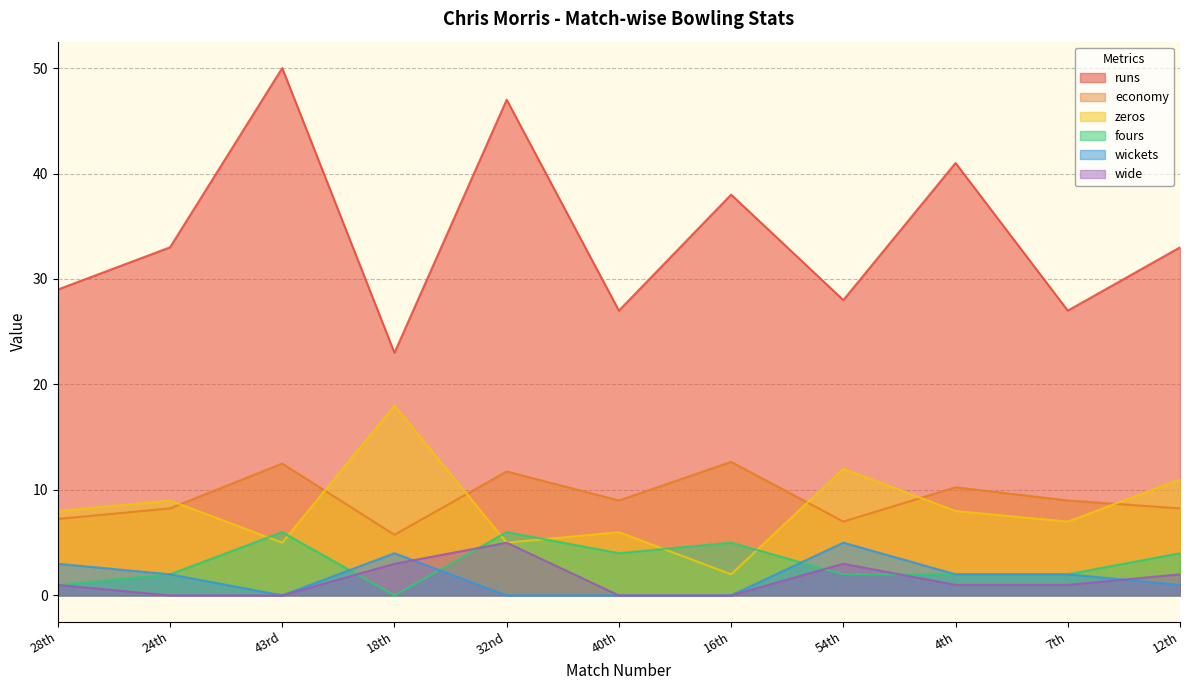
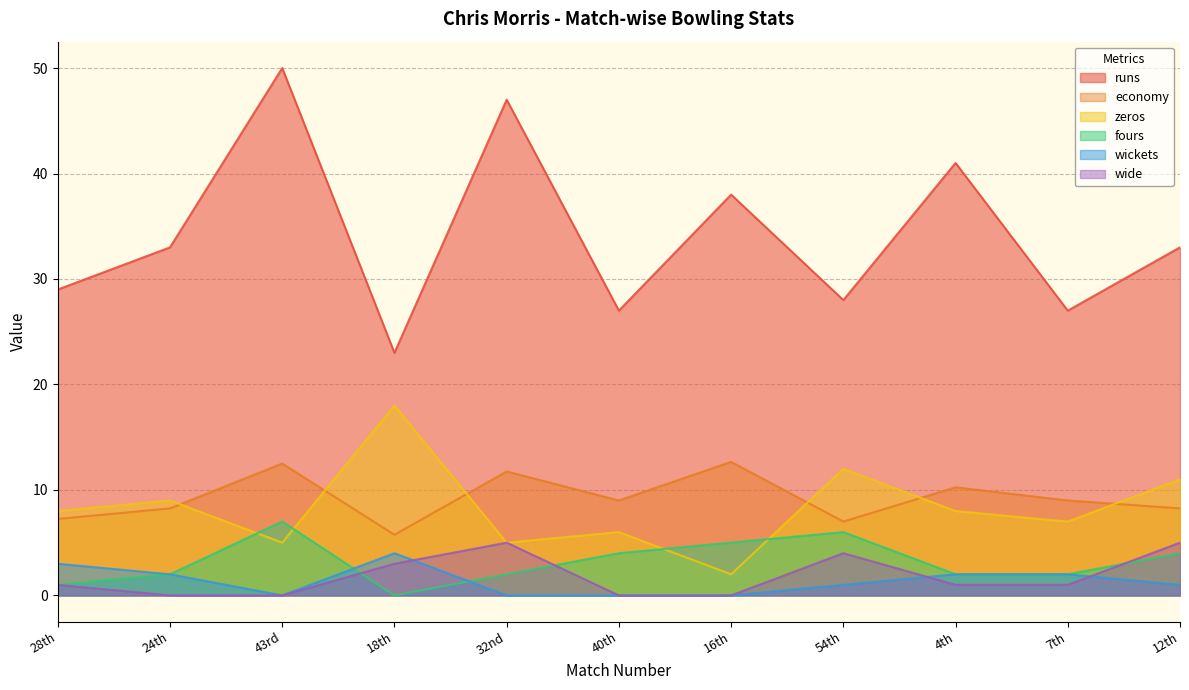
fours, 43rd: 6 -> 7
fours, 32nd: 6 -> 2
fours, 54th: 2 -> 6
wickets, 54th: 5 -> 1
wide, 54th: 3 -> 4
wide, 12th: 2 -> 5
